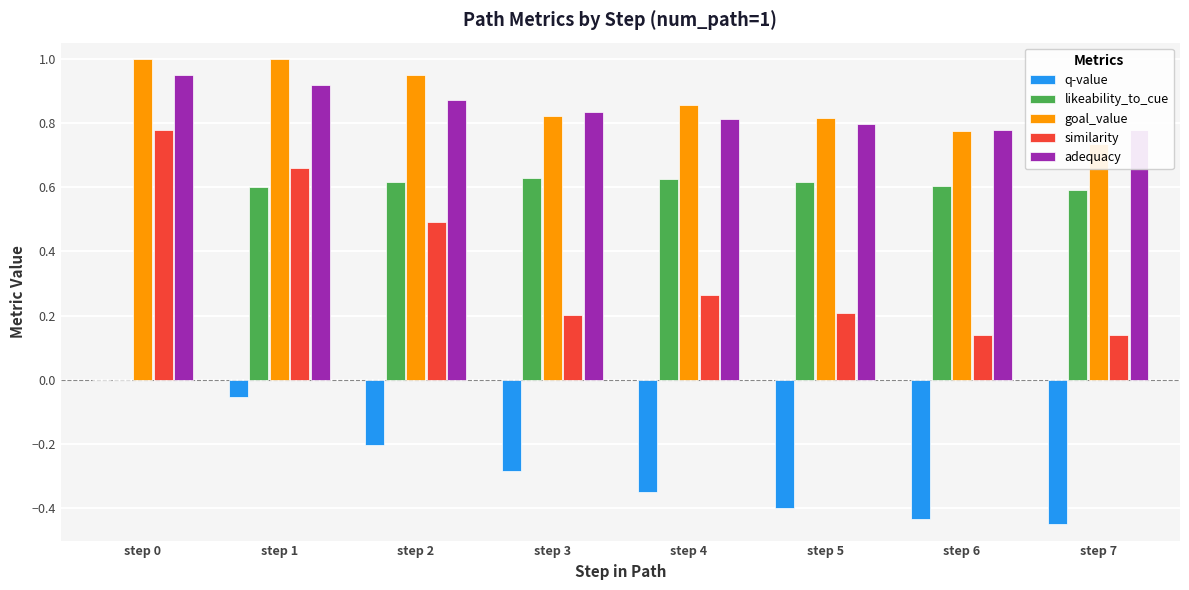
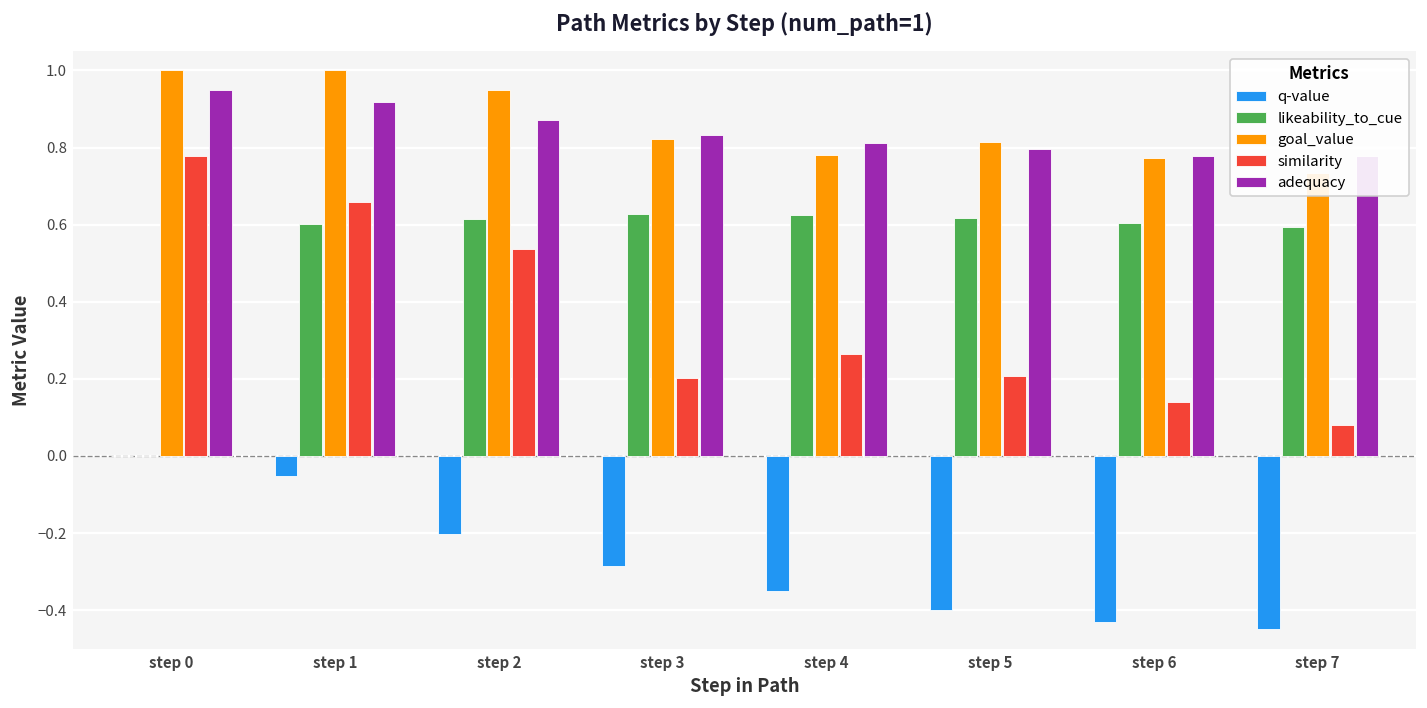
similarity, step 2: 0.49 -> 0.54
goal_value, step 4: 0.86 -> 0.78
similarity, step 7: 0.14 -> 0.08
